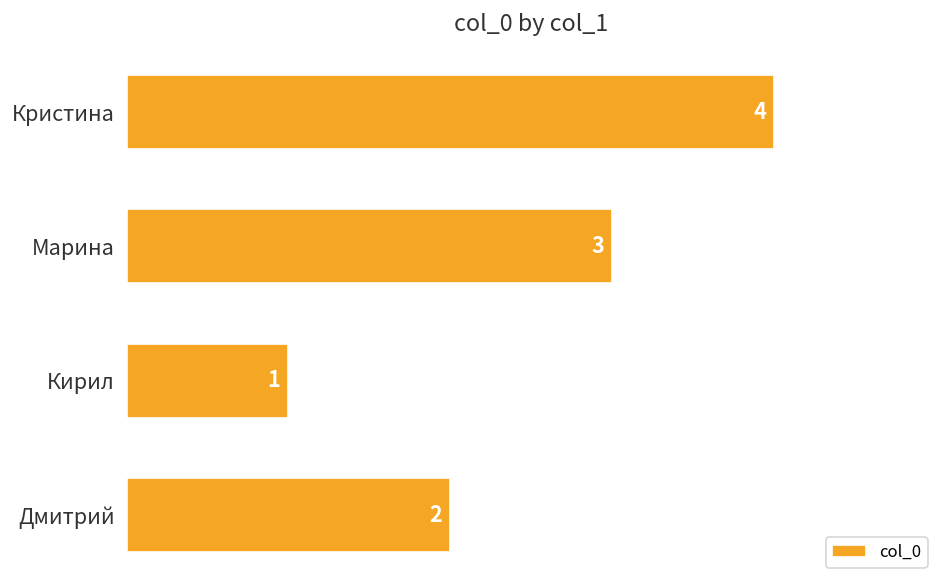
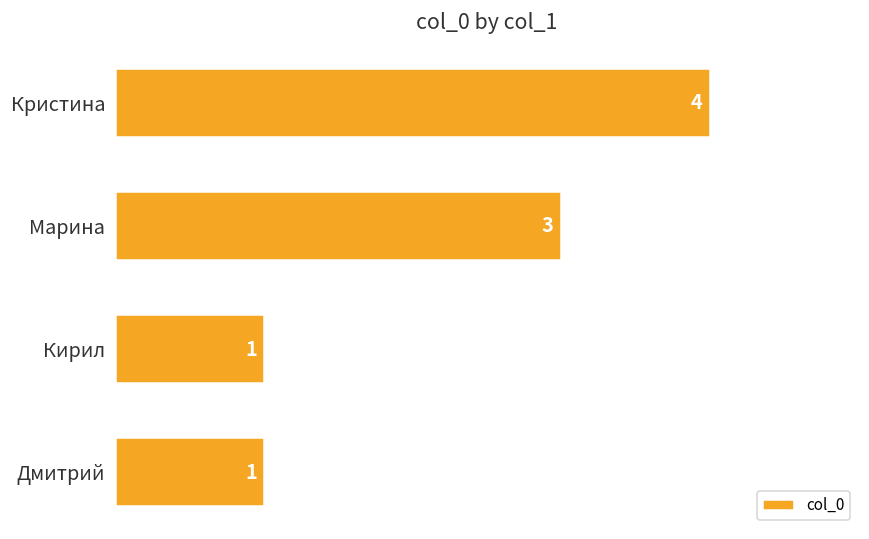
Дмитрий: 2 -> 1
